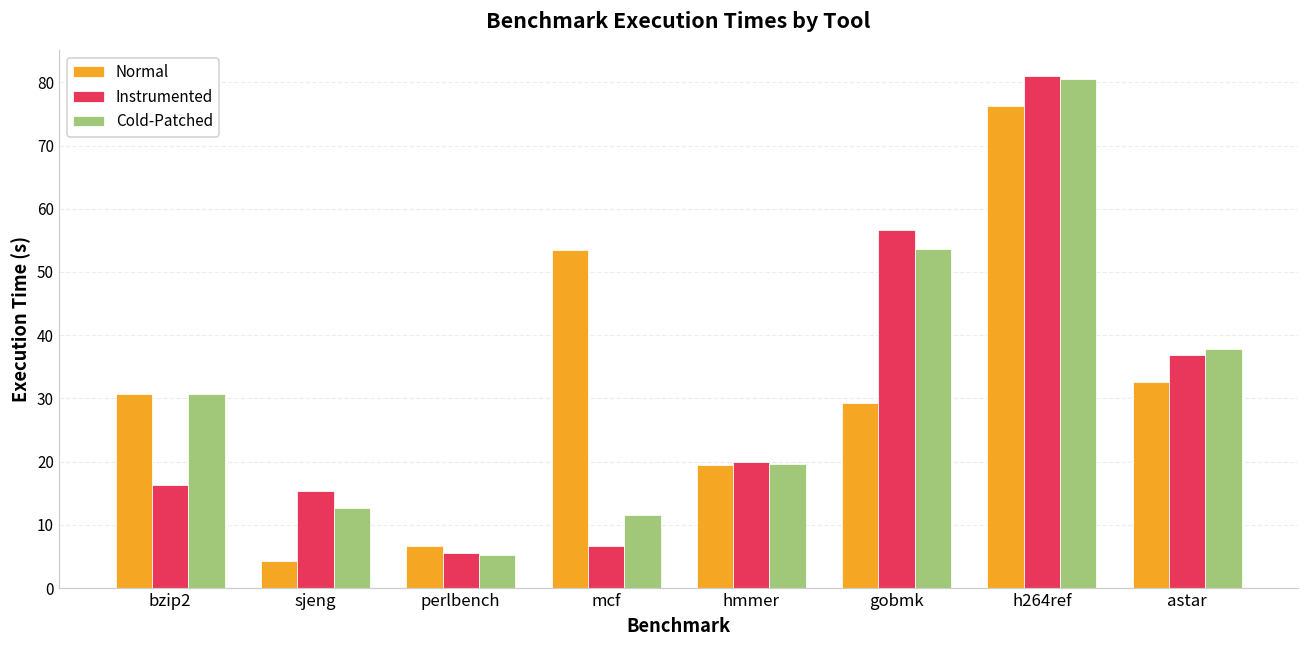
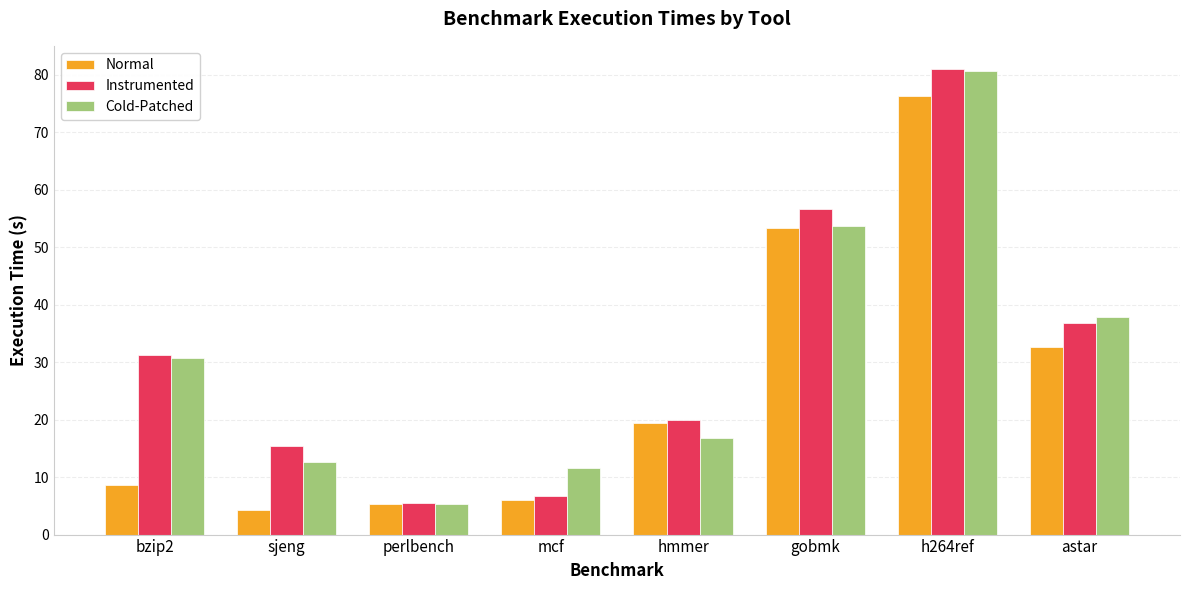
Normal, bzip2: 31 -> 9
Instrumented, bzip2: 16 -> 31
Normal, perlbench: 7 -> 5
Normal, mcf: 53 -> 6
Cold-Patched, hmmer: 20 -> 17
Normal, gobmk: 29 -> 53
